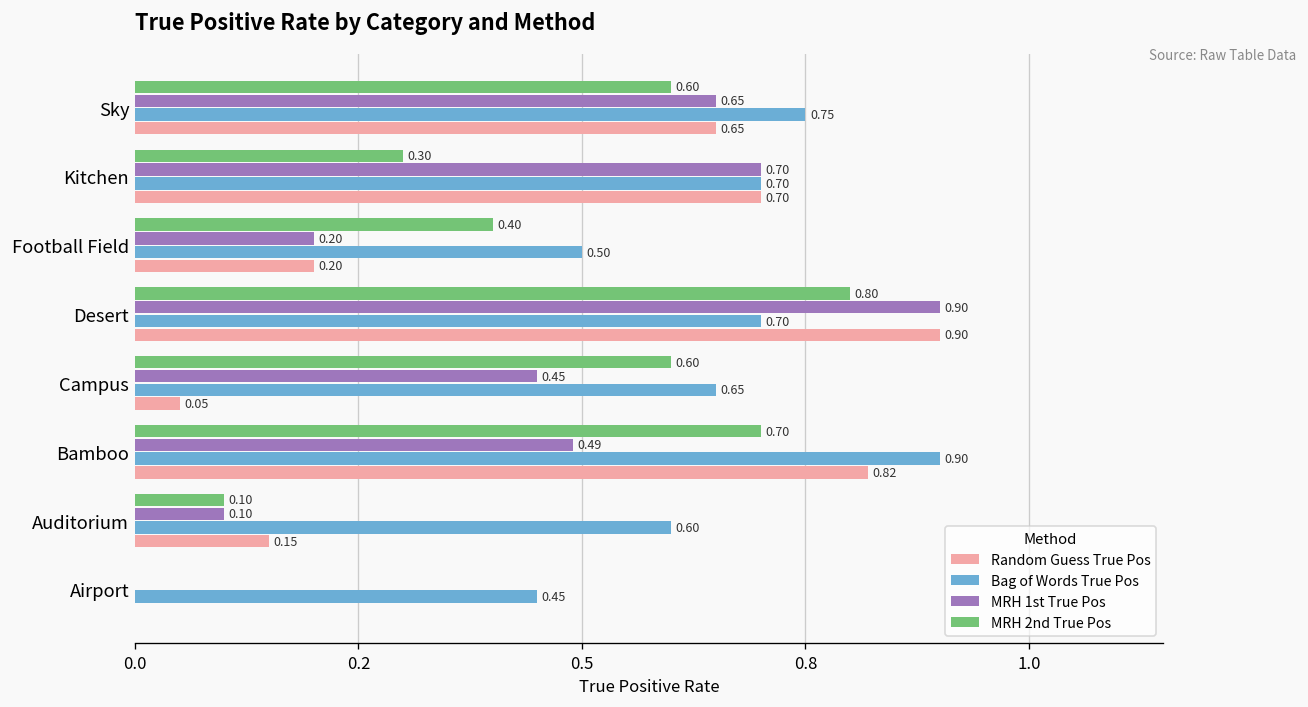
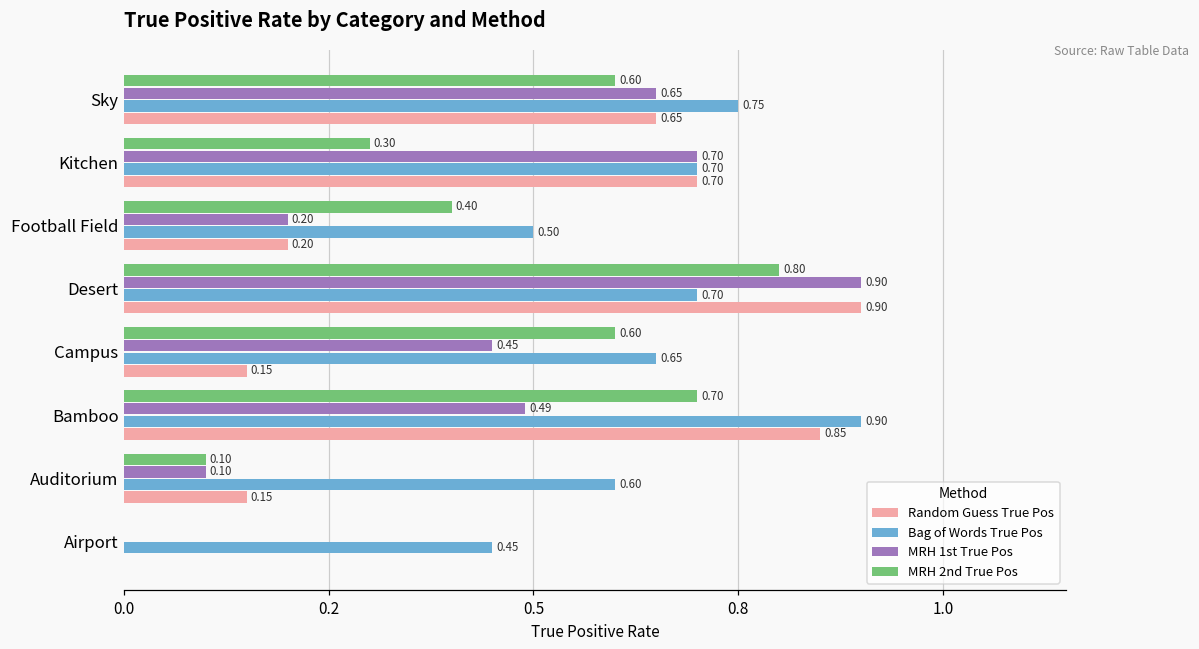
Random Guess True Pos, Campus: 0.05 -> 0.15
Random Guess True Pos, Bamboo: 0.82 -> 0.85
